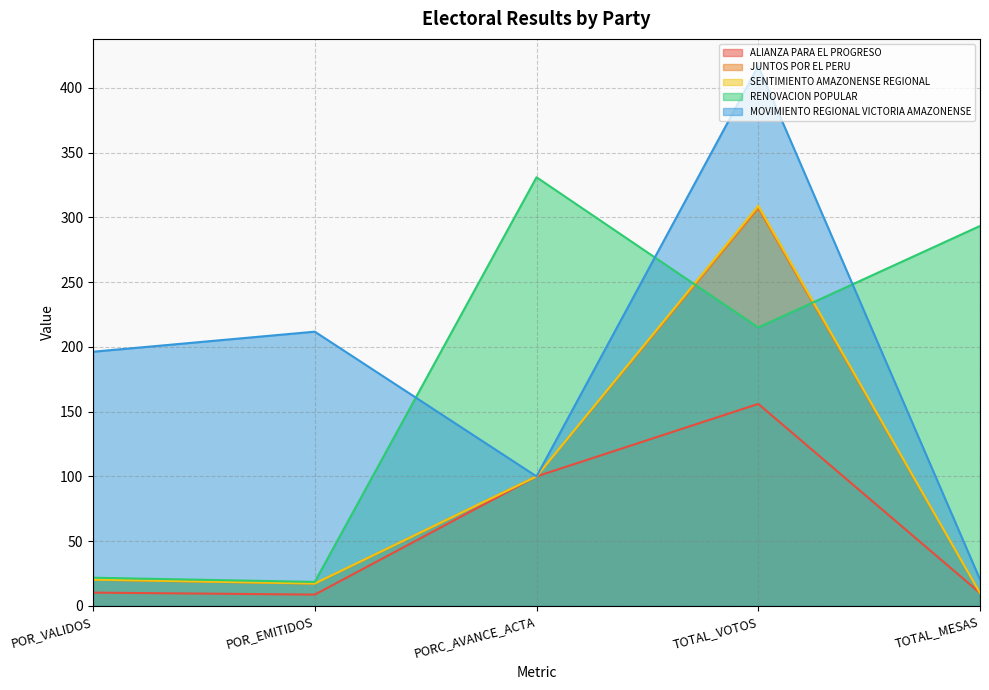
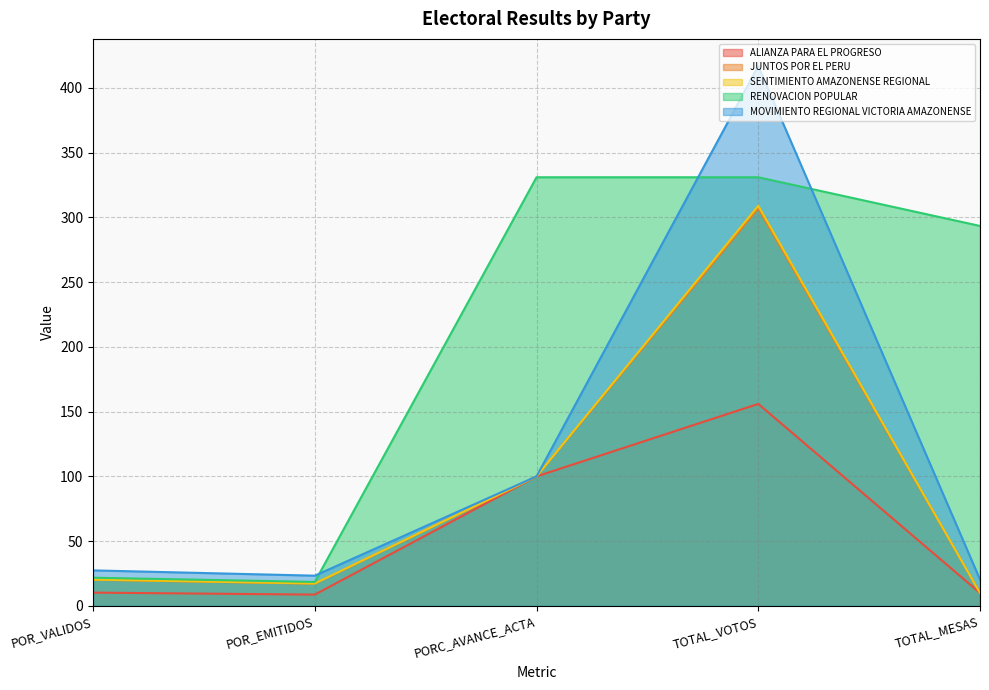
MOVIMIENTO REGIONAL VICTORIA AMAZONENSE, POR_VALIDOS: 196 -> 27
MOVIMIENTO REGIONAL VICTORIA AMAZONENSE, POR_EMITIDOS: 212 -> 23
RENOVACION POPULAR, TOTAL_VOTOS: 215 -> 331
